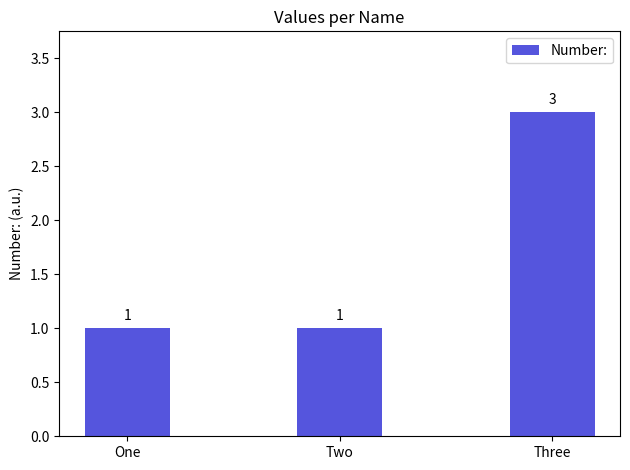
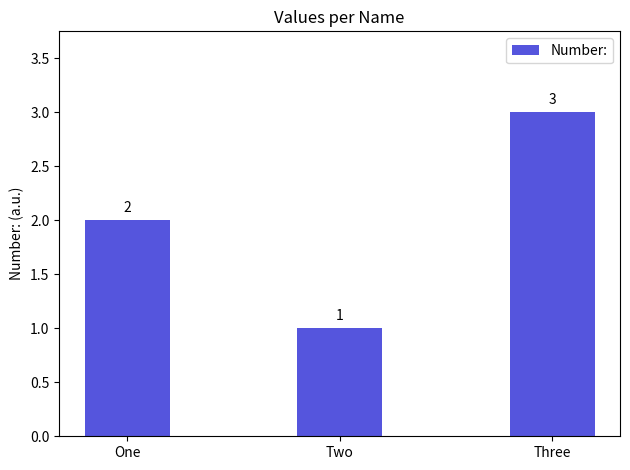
One: 1 -> 2
